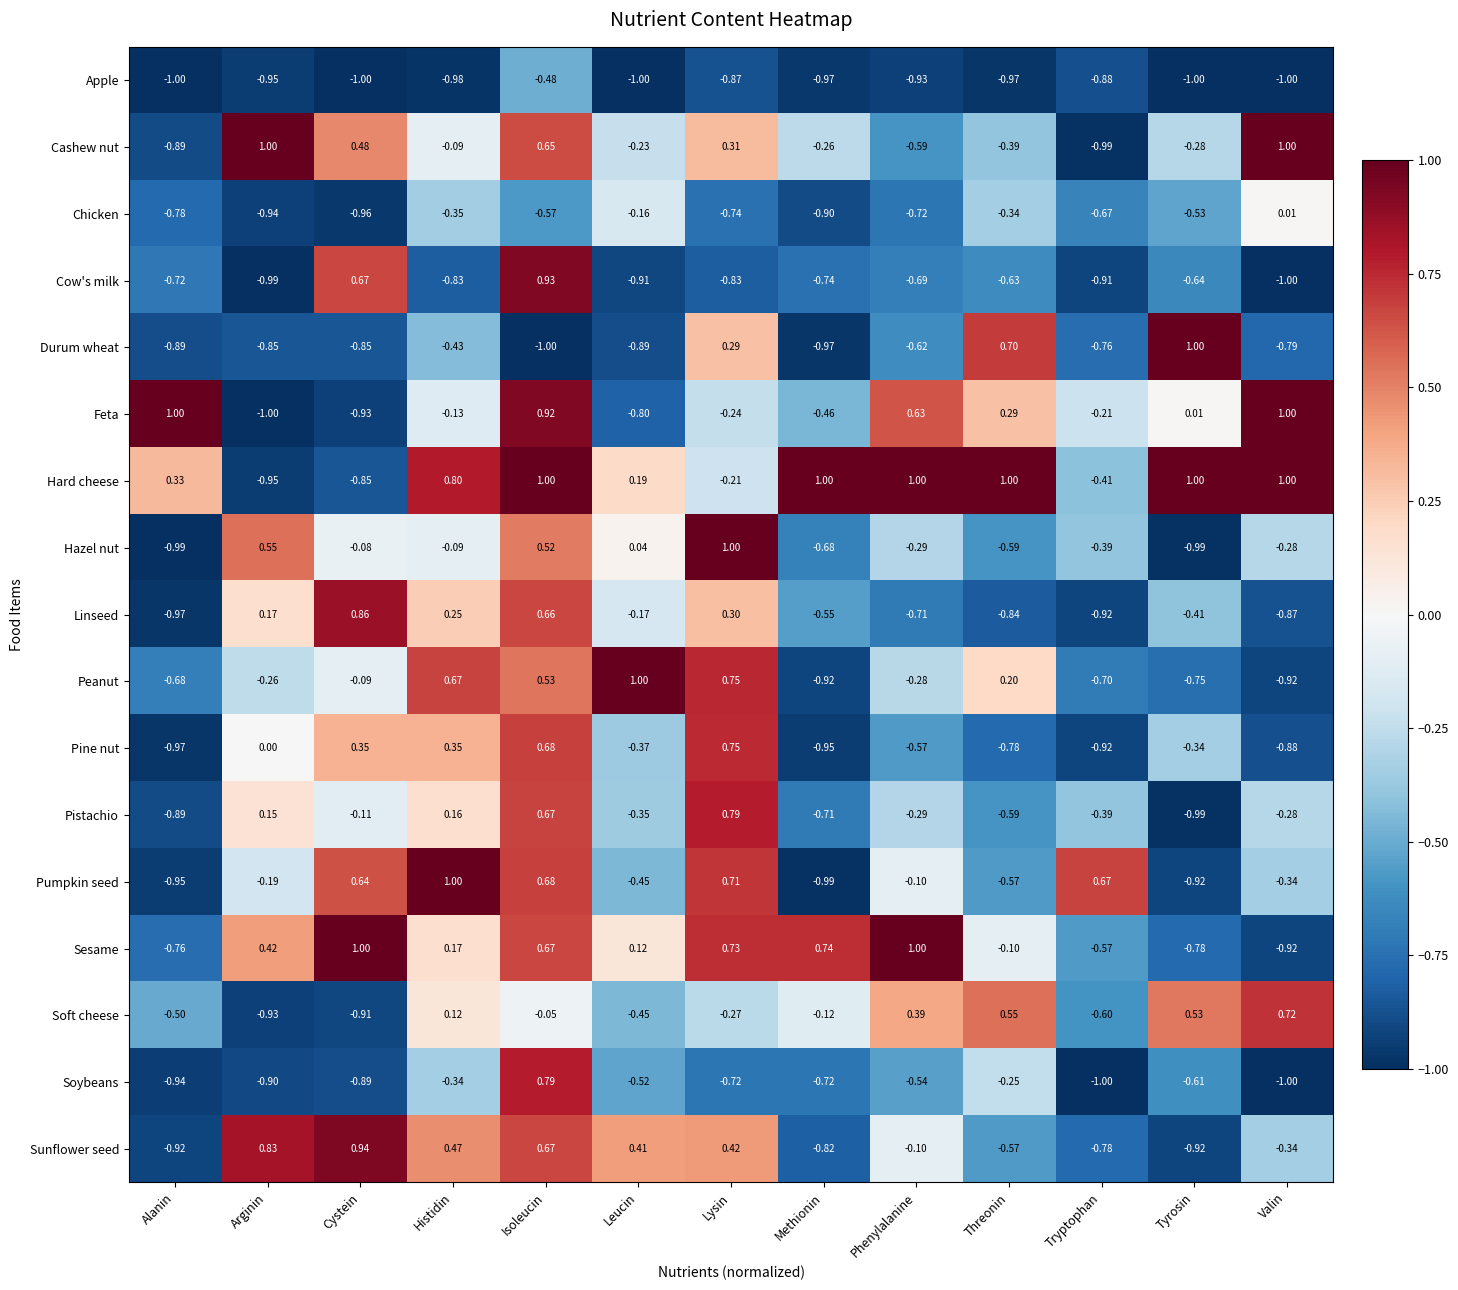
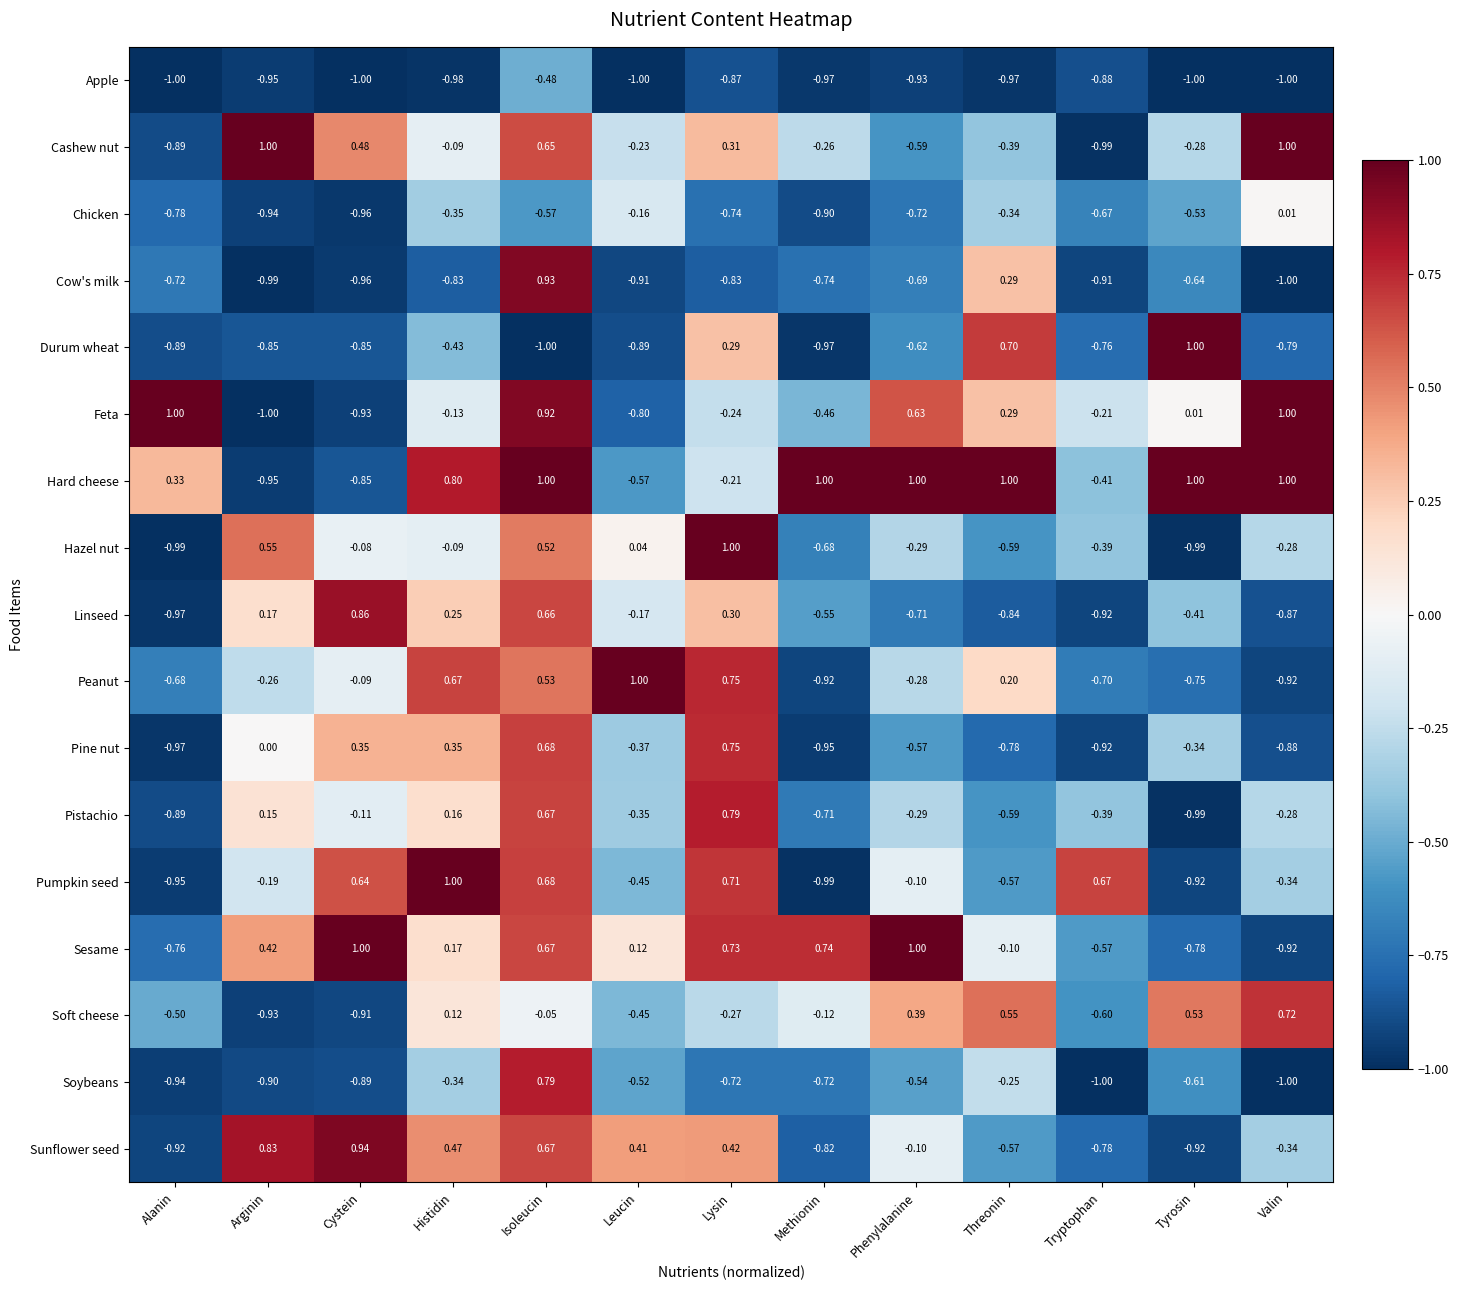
Cow's milk, Cystein: 0.67 -> -0.96
Cow's milk, Threonin: -0.63 -> 0.29
Hard cheese, Leucin: 0.19 -> -0.57
